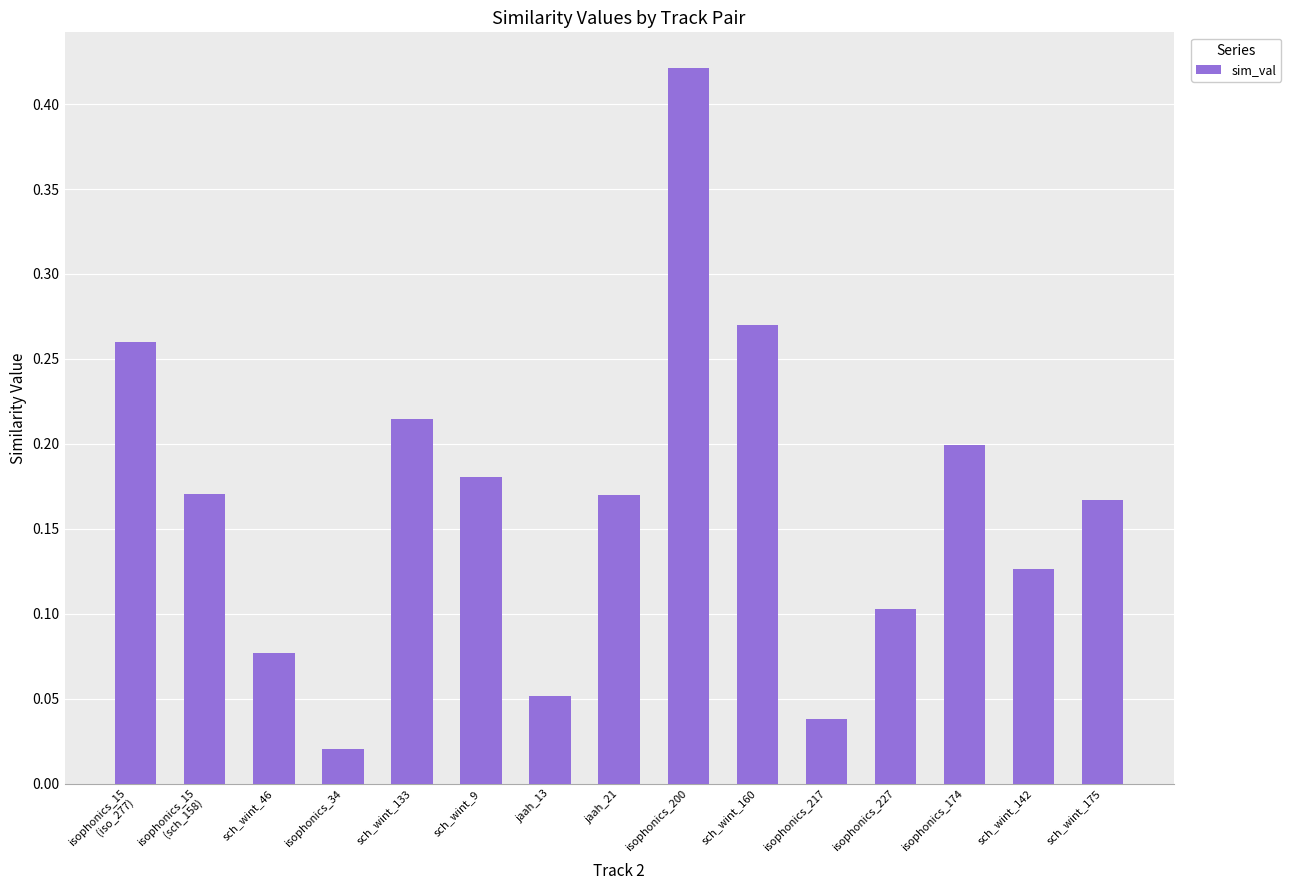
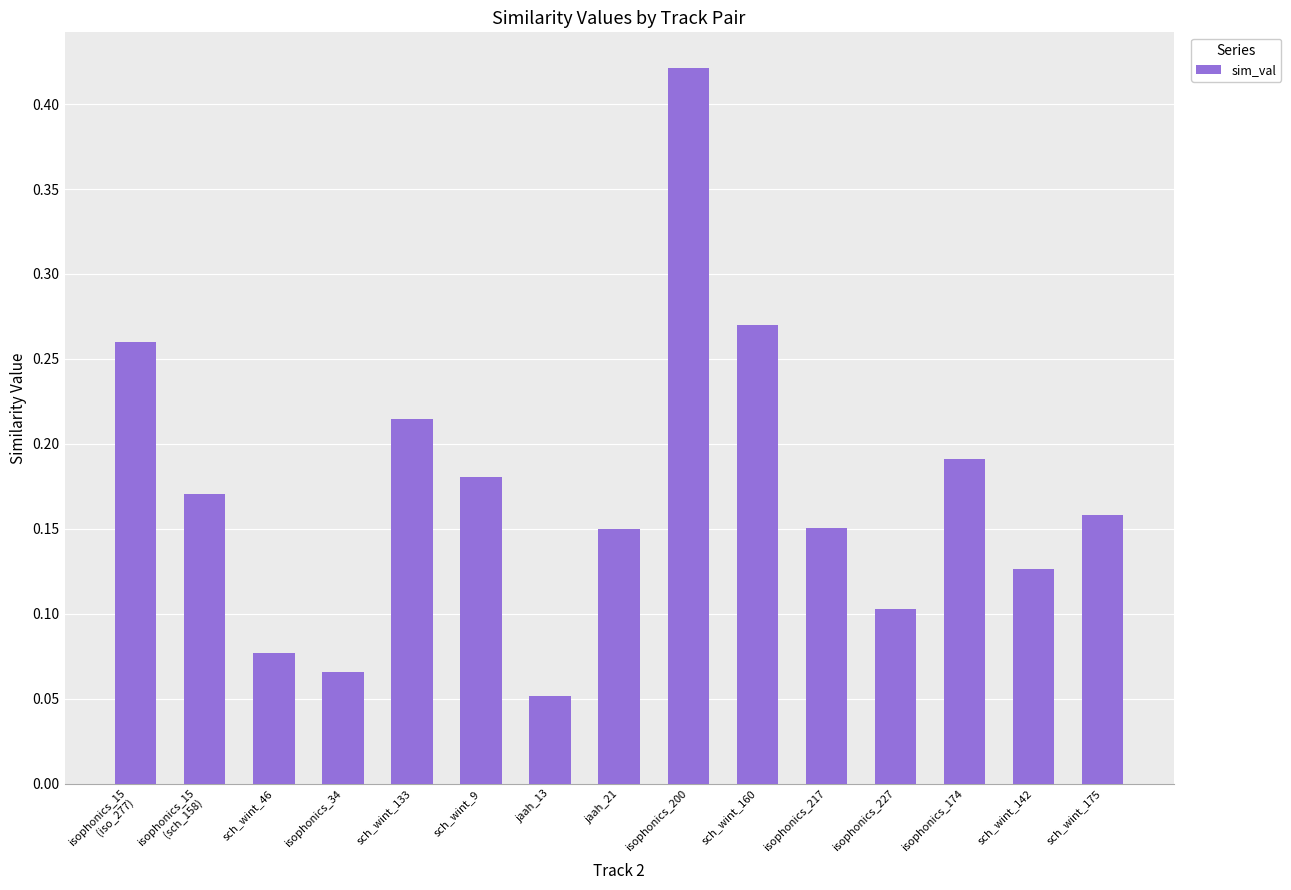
isophonics_34: 0.021 -> 0.066
jaah_21: 0.17 -> 0.15
isophonics_217: 0.038 -> 0.151
isophonics_174: 0.199 -> 0.191
sch_wint_175: 0.167 -> 0.158
